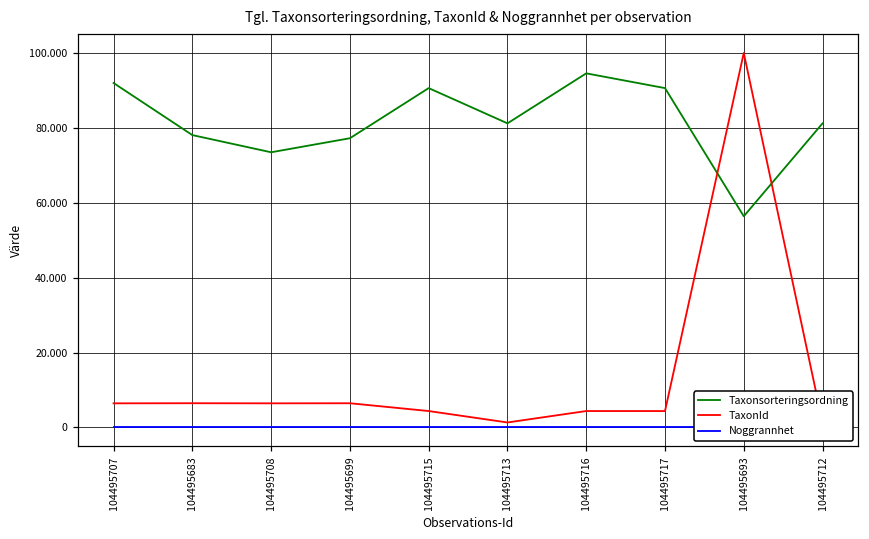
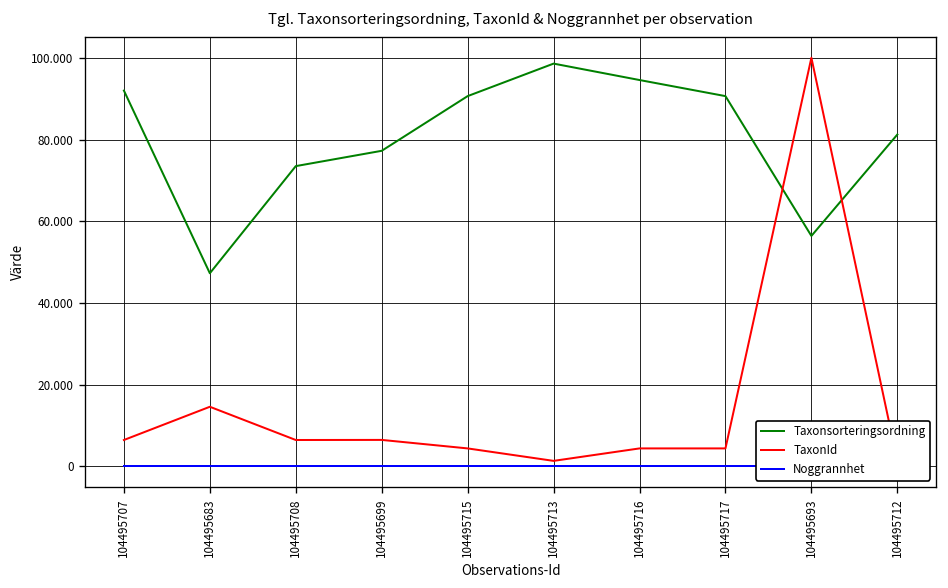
Taxonsorteringsordning, 104495683: 78 -> 47
TaxonId, 104495683: 6 -> 15
Taxonsorteringsordning, 104495713: 81 -> 99
